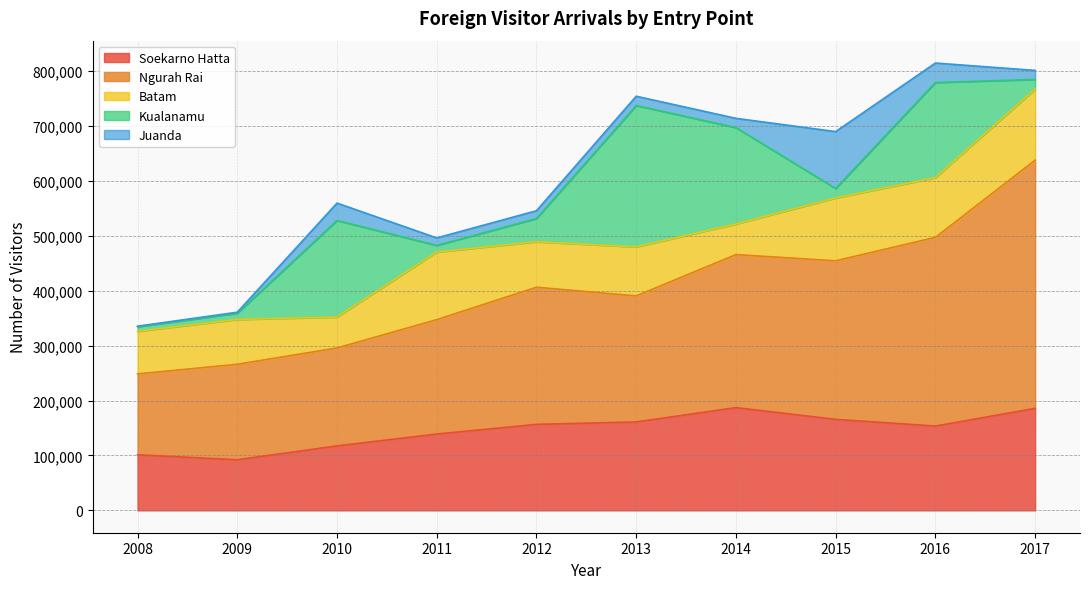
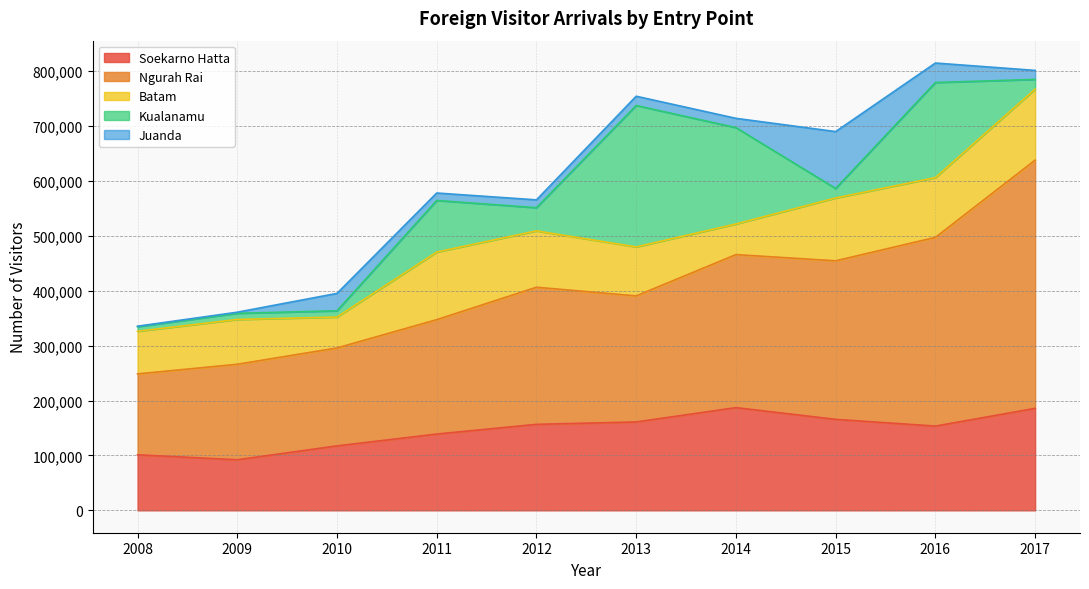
Kualanamu, 2010: 180,000 -> 10,000
Kualanamu, 2011: 10,000 -> 90,000
Batam, 2012: 80,000 -> 100,000
